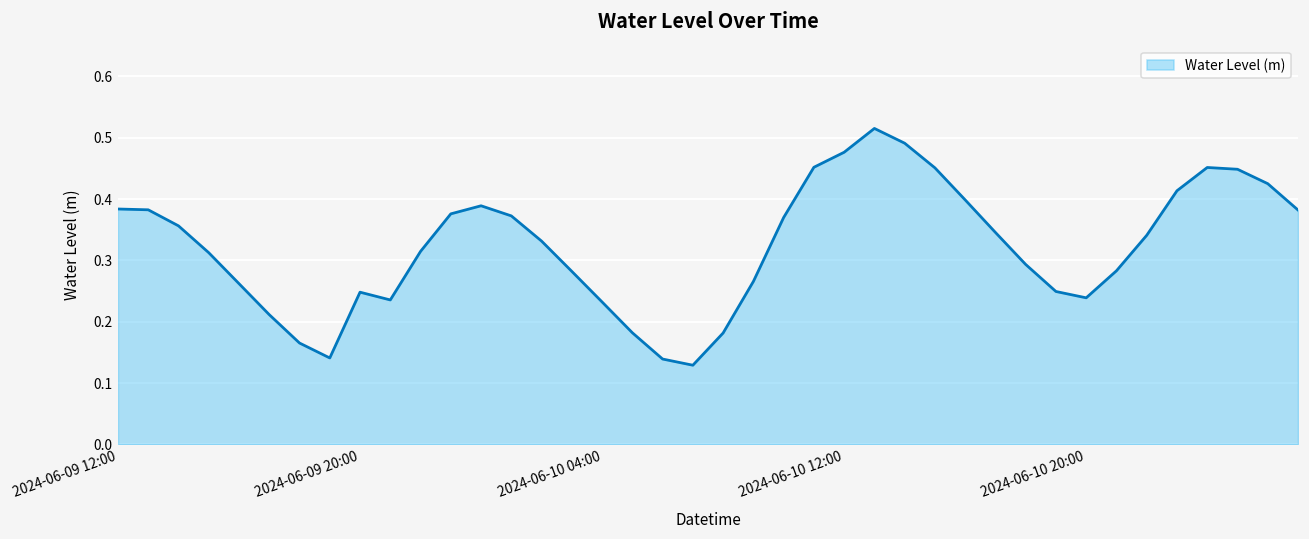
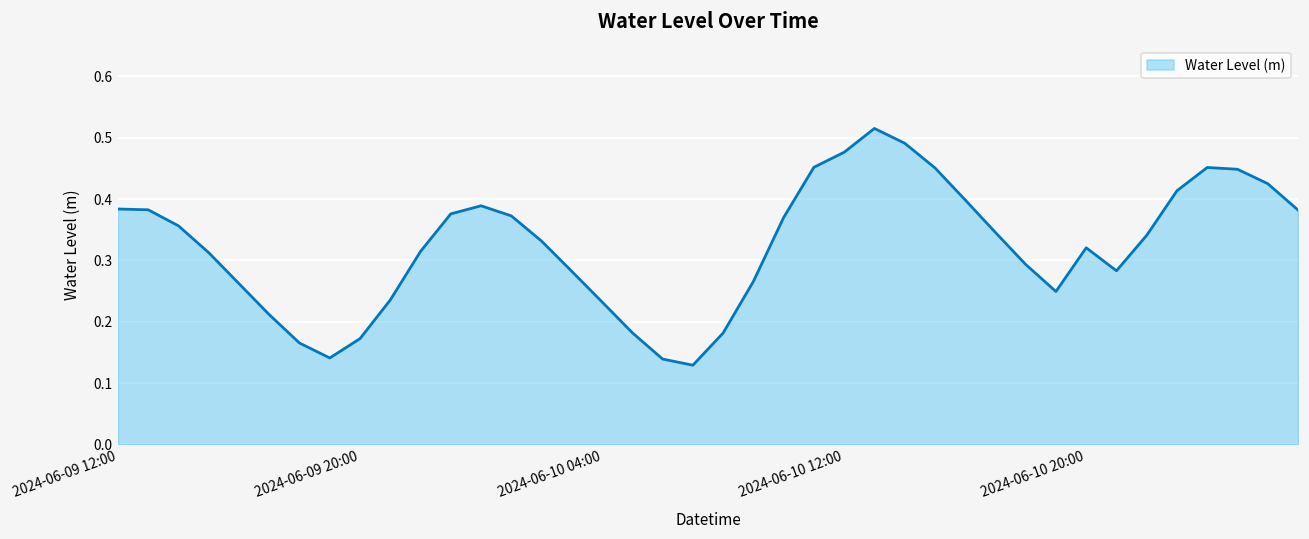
2024-06-09 20:00: 0.25 -> 0.17
2024-06-10 20:00: 0.24 -> 0.32
